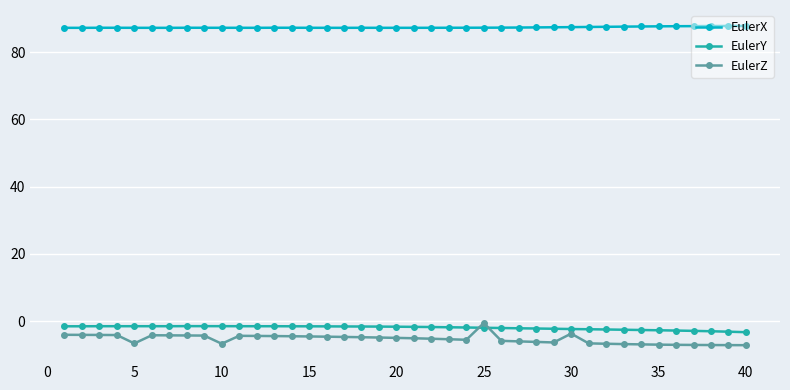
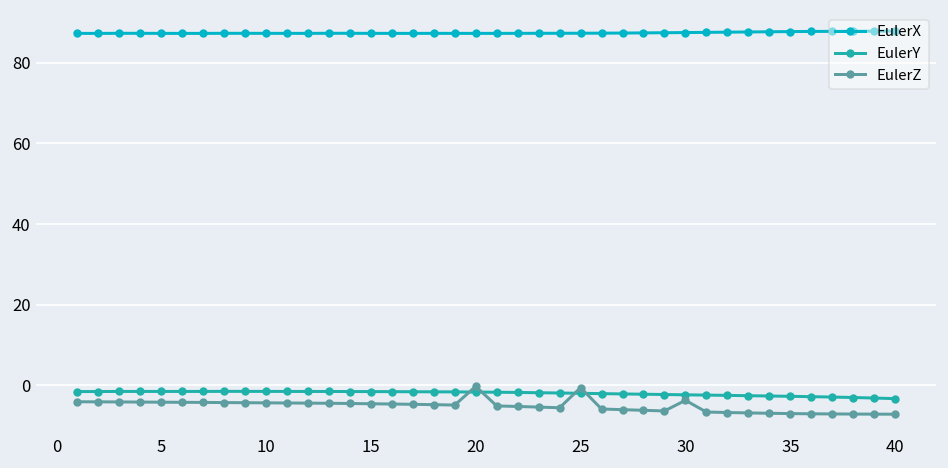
EulerZ, 5: -7 -> -4
EulerZ, 10: -7 -> -4
EulerZ, 20: -5 -> 0
